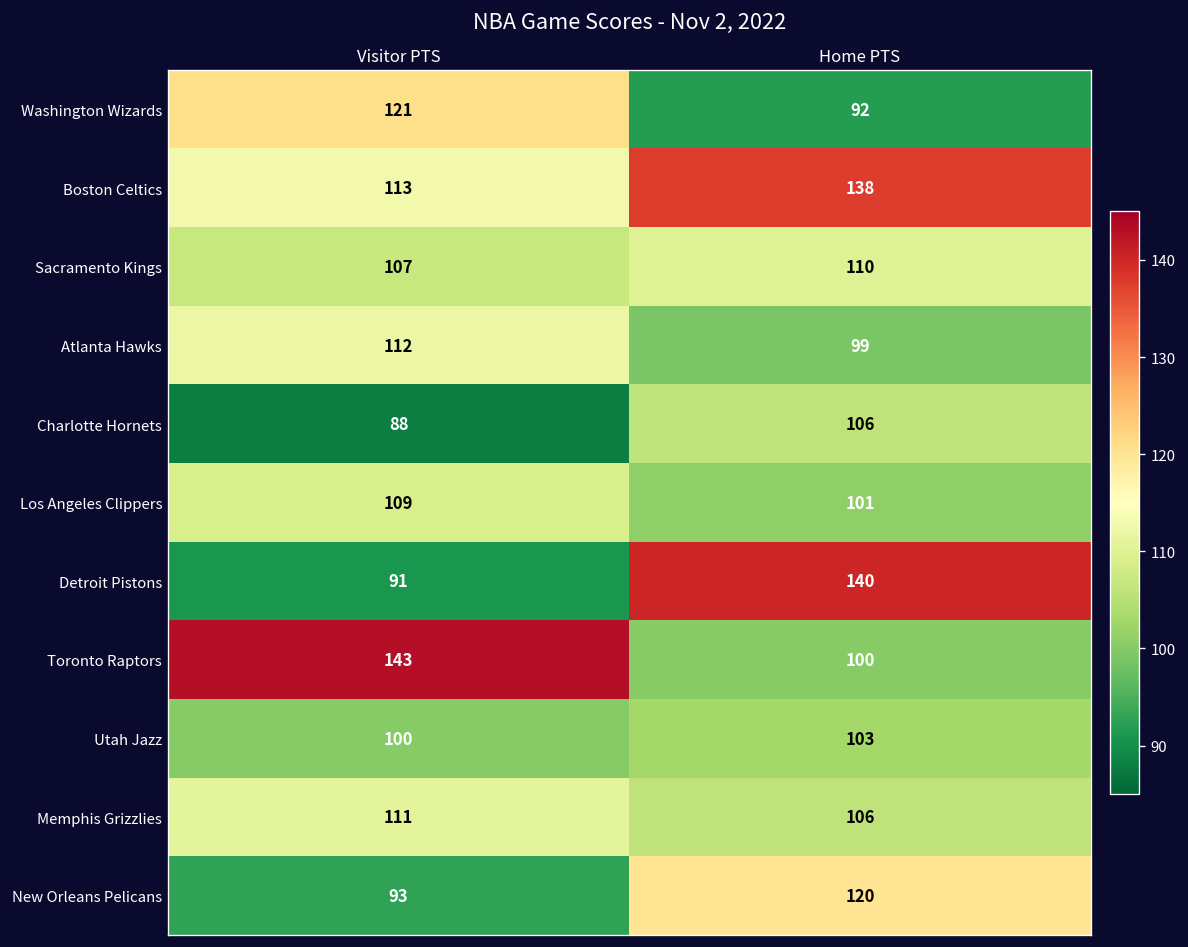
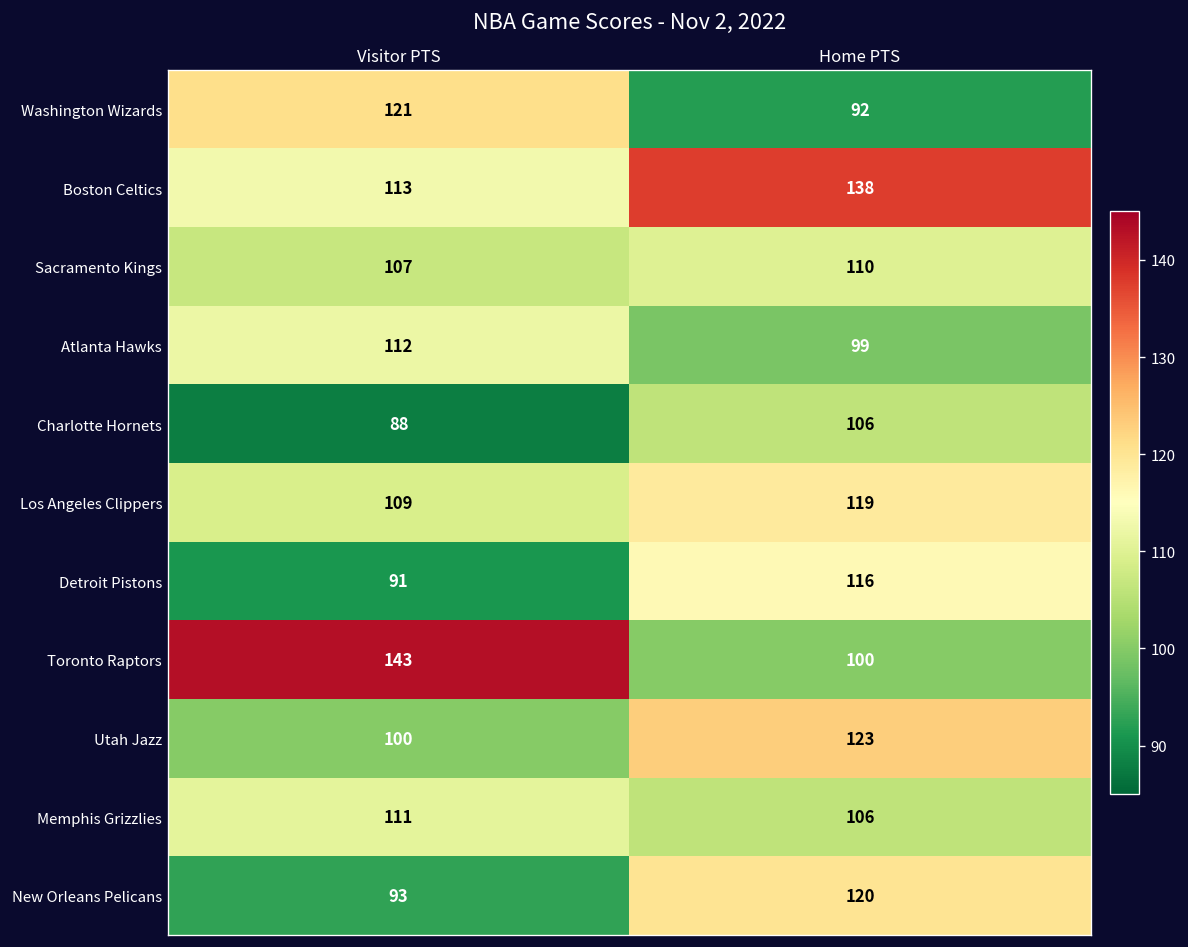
Los Angeles Clippers, Home PTS: 101 -> 119
Detroit Pistons, Home PTS: 140 -> 116
Utah Jazz, Home PTS: 103 -> 123
